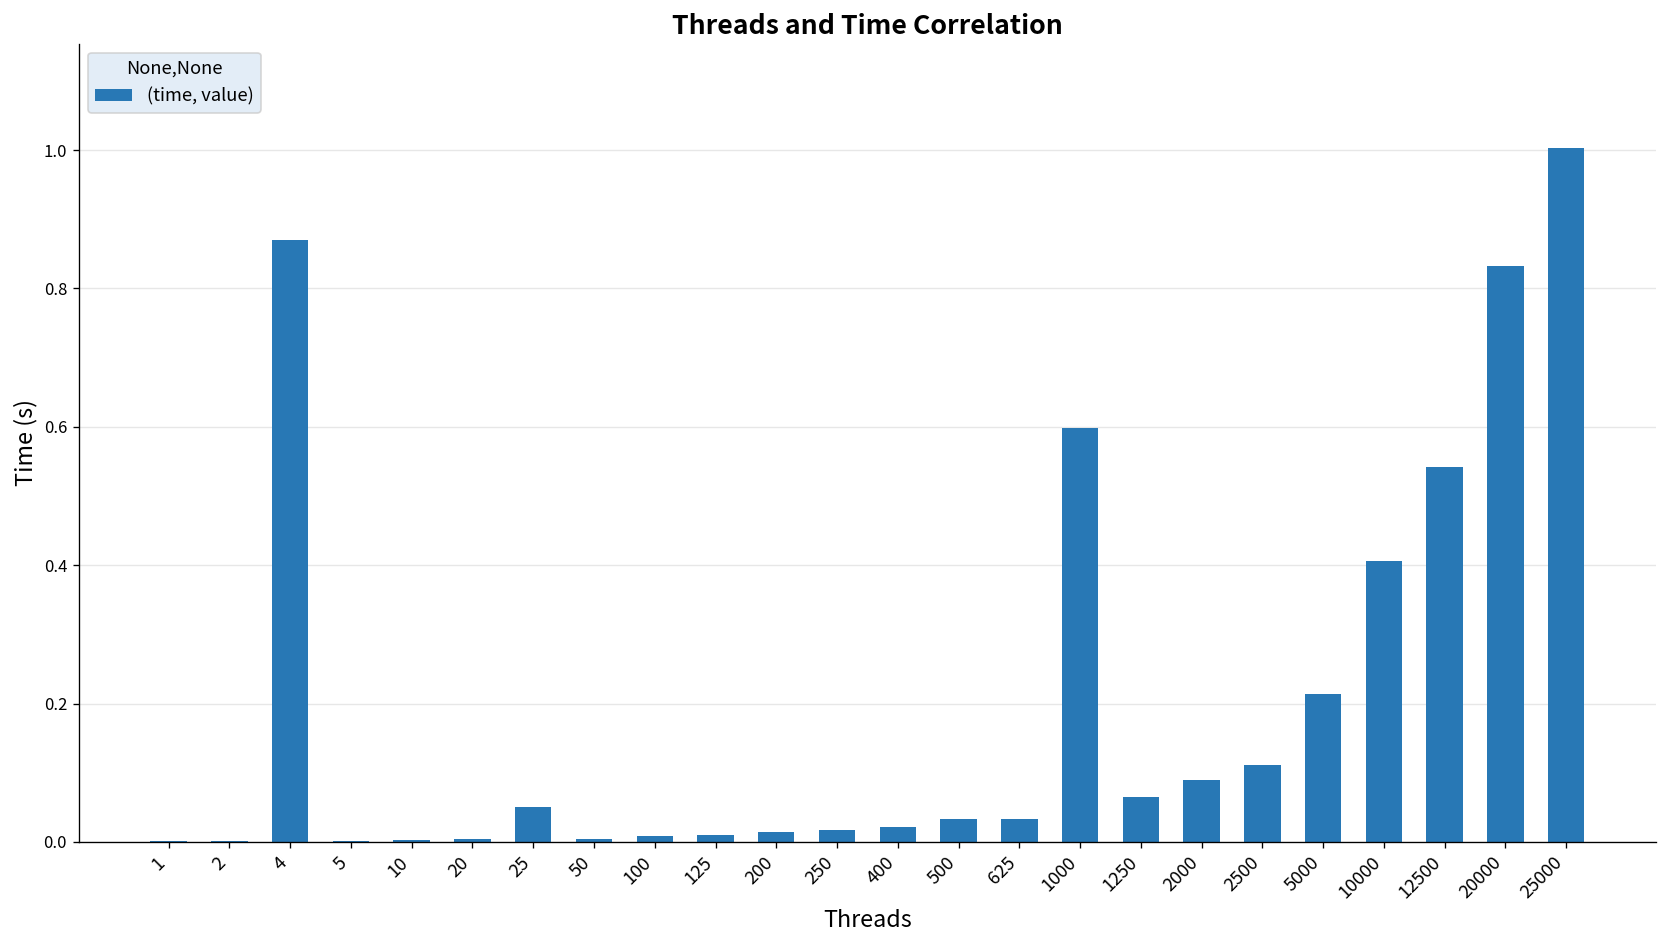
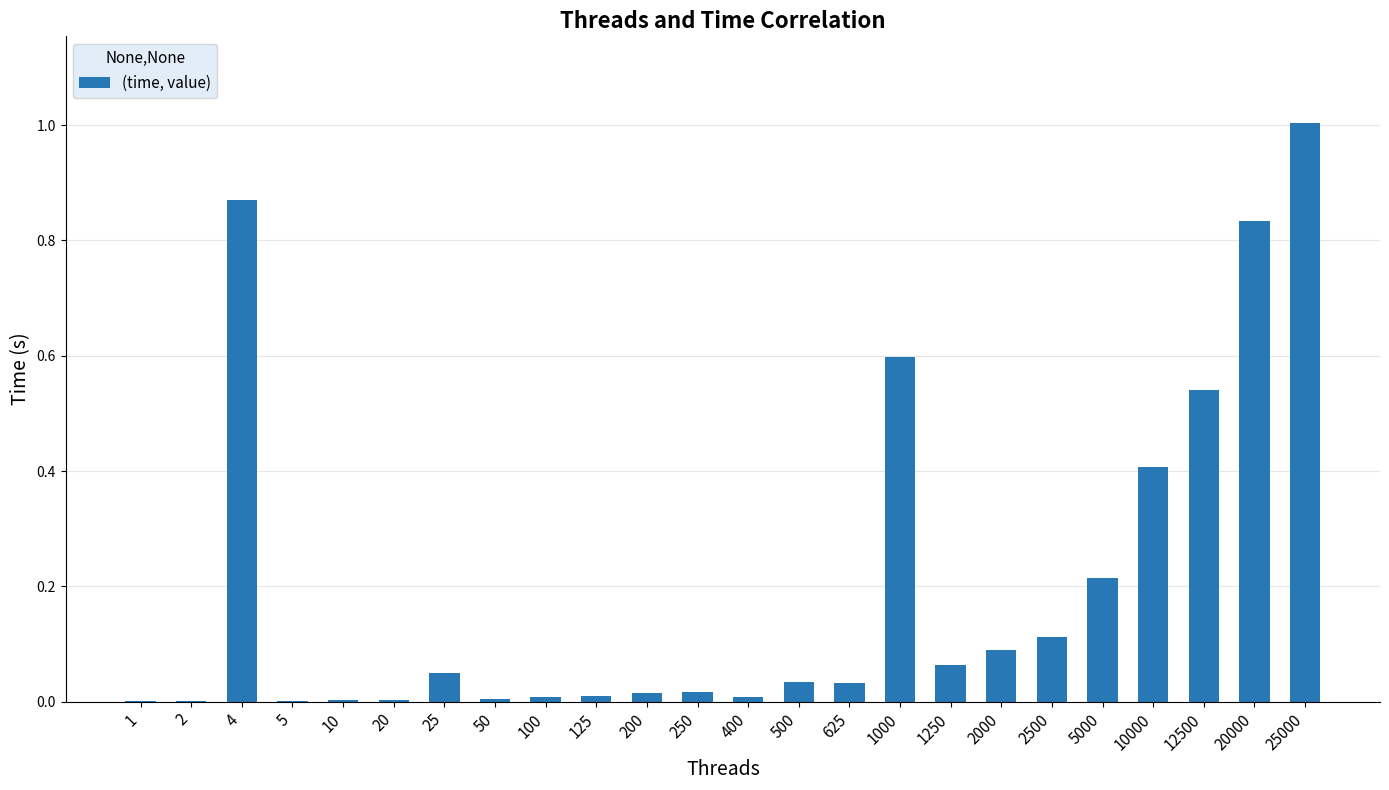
400: 0.02 -> 0.01
